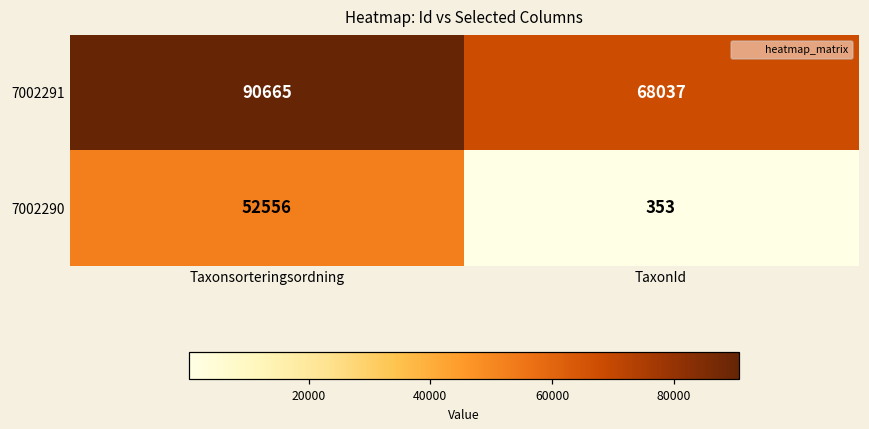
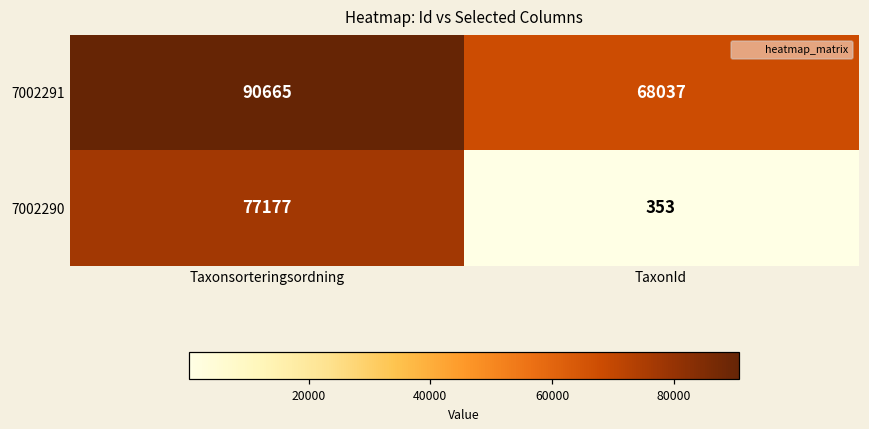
7002290, Taxonsorteringsordning: 52556 -> 77177
